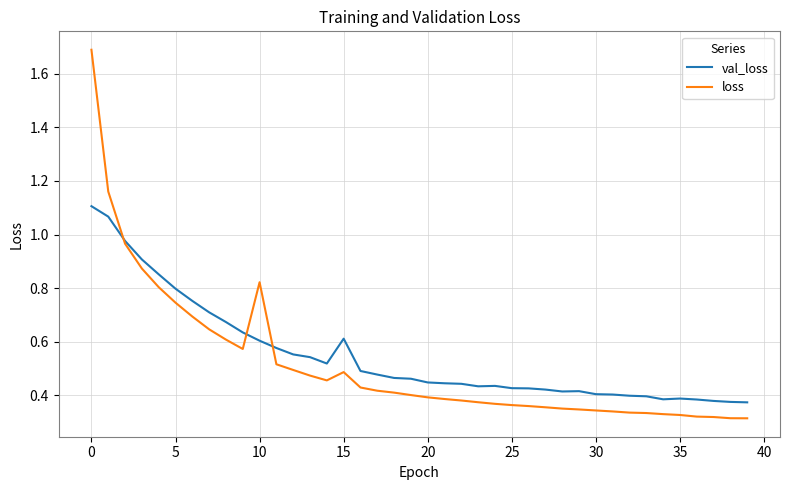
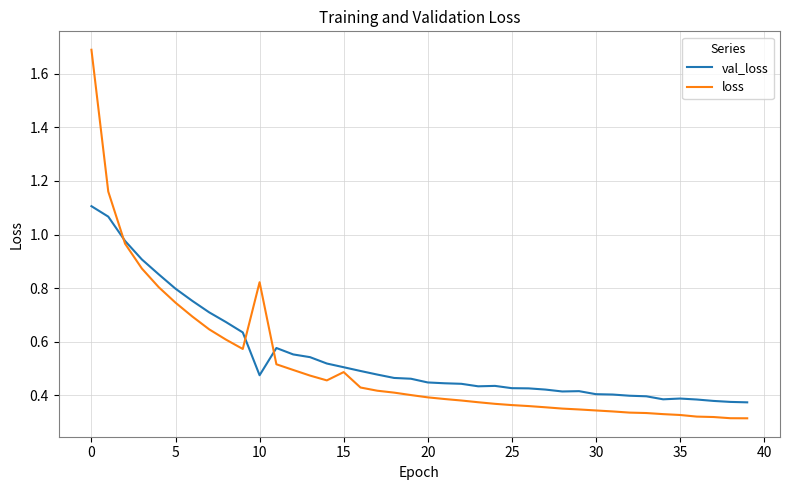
val_loss, 10: 0.60 -> 0.48
val_loss, 15: 0.61 -> 0.51
